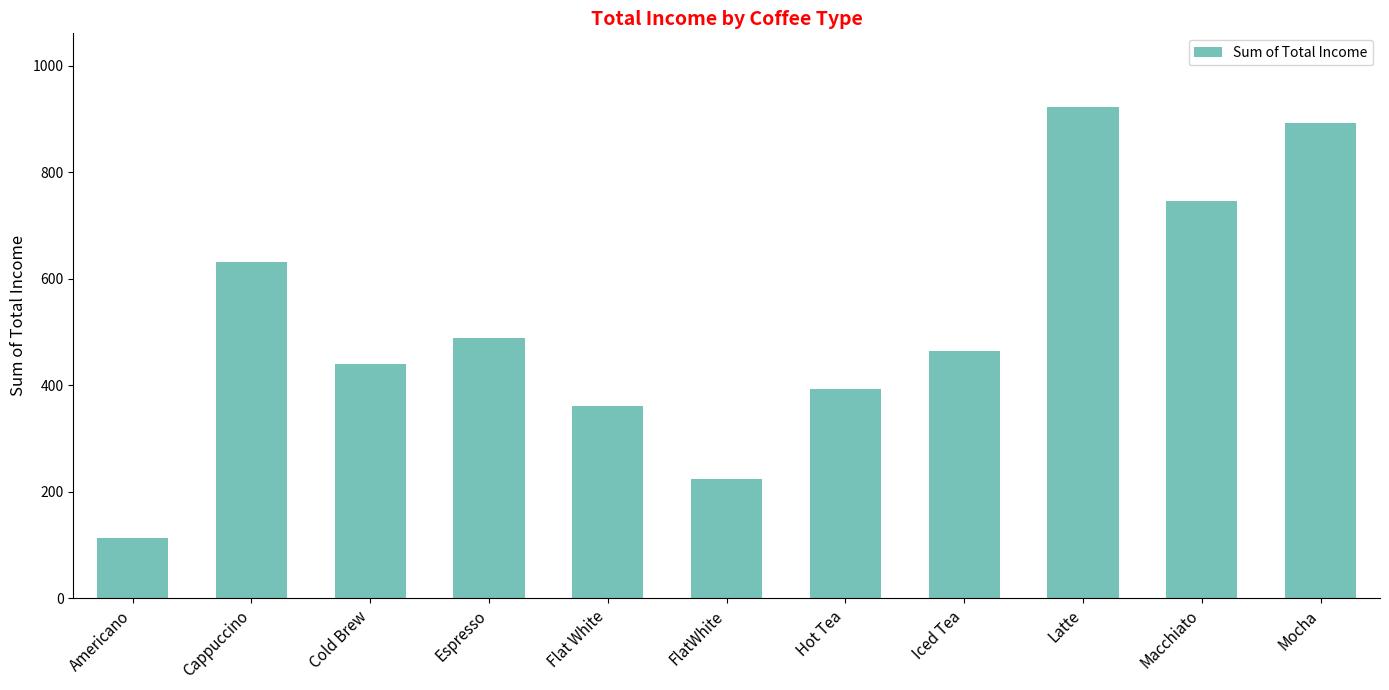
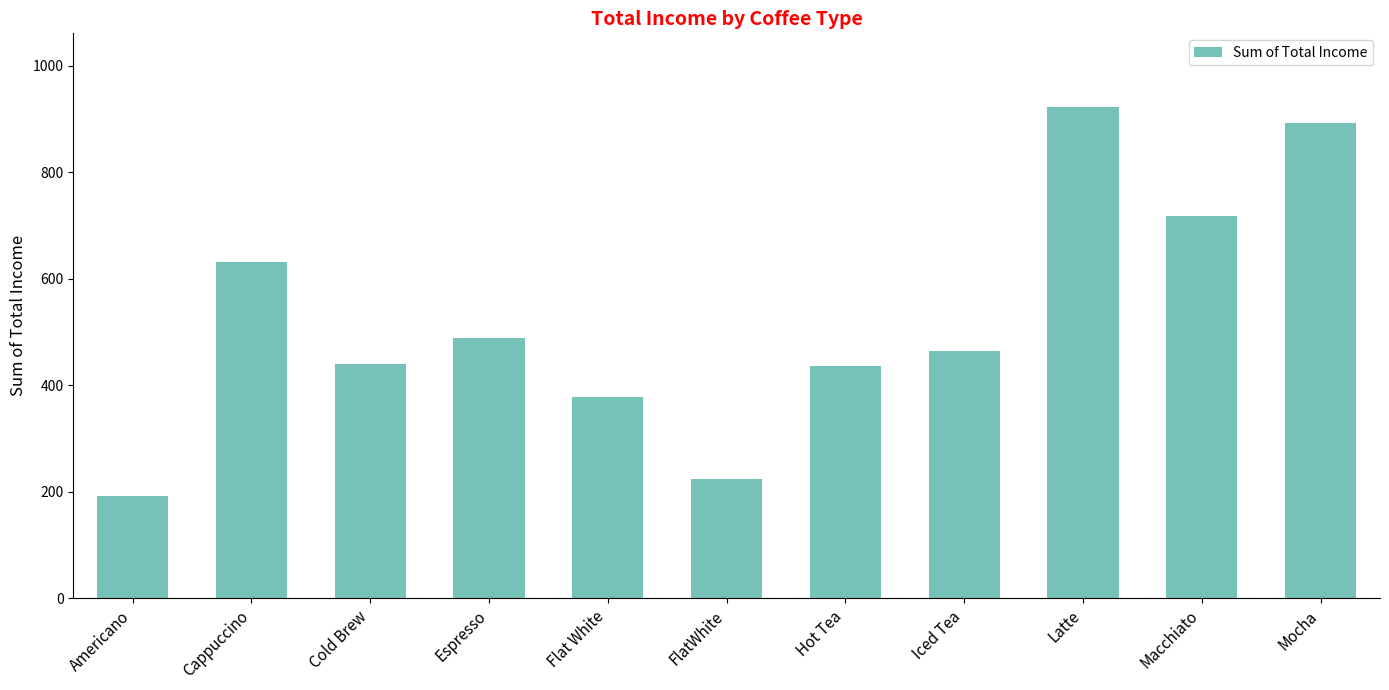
Americano: 110 -> 190
Flat White: 360 -> 380
Hot Tea: 390 -> 440
Macchiato: 750 -> 720
